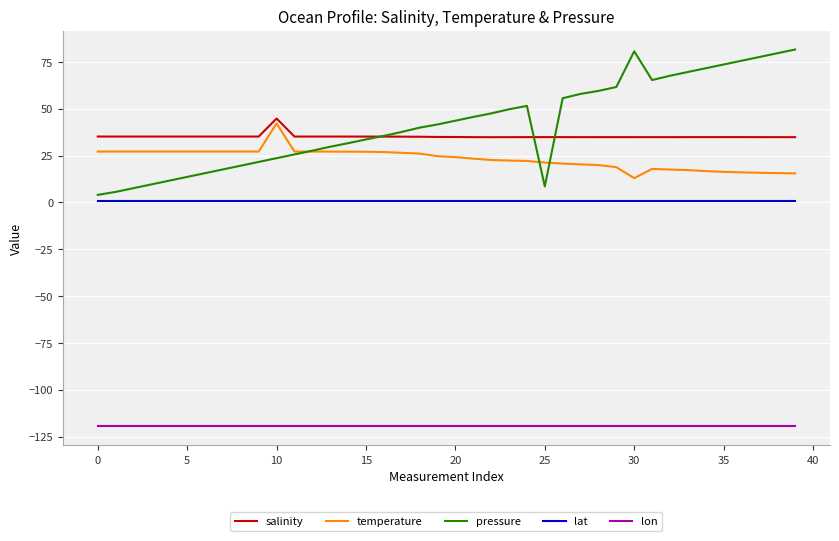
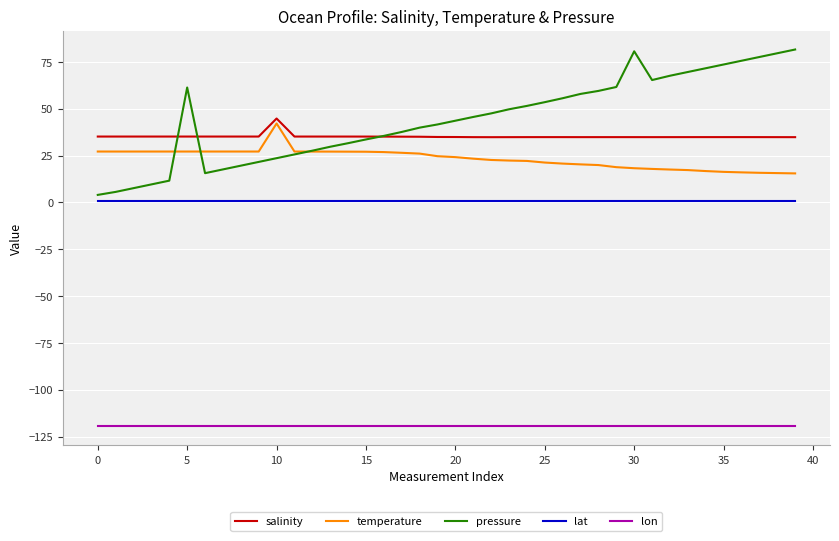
pressure, 5: 14 -> 61
pressure, 25: 9 -> 53
temperature, 30: 13 -> 18
